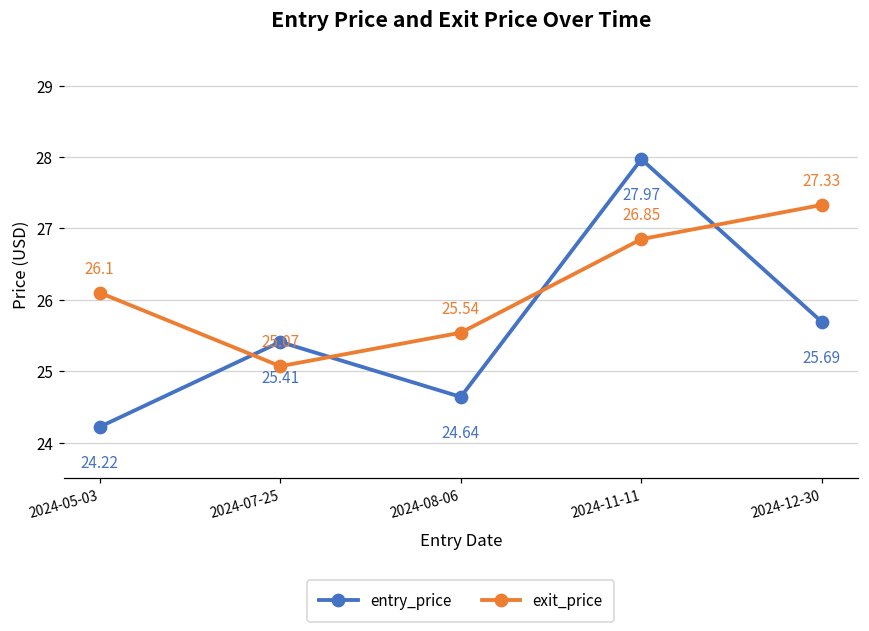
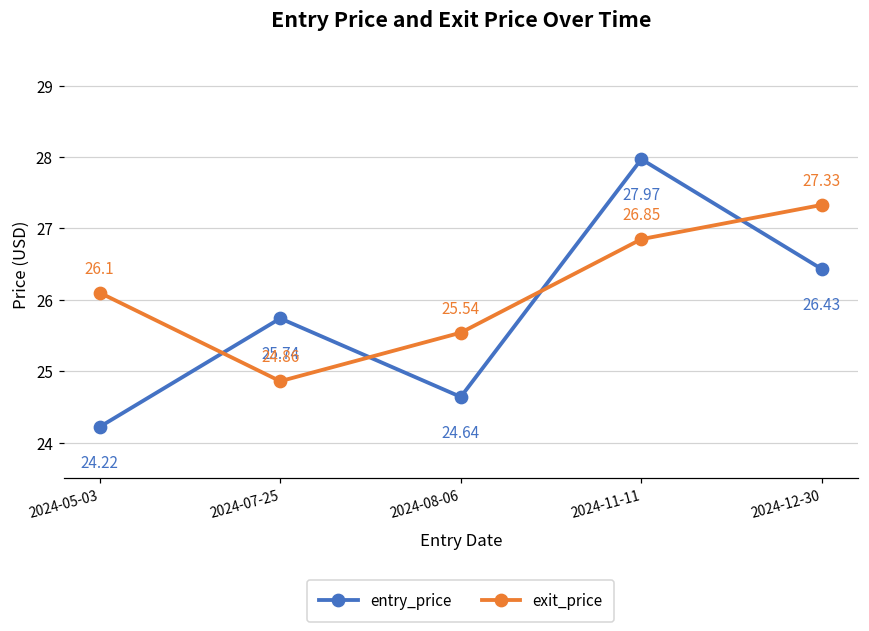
entry_price, 2024-07-25: 25.41 -> 25.74
exit_price, 2024-07-25: 25.07 -> 24.86
entry_price, 2024-12-30: 25.69 -> 26.43
